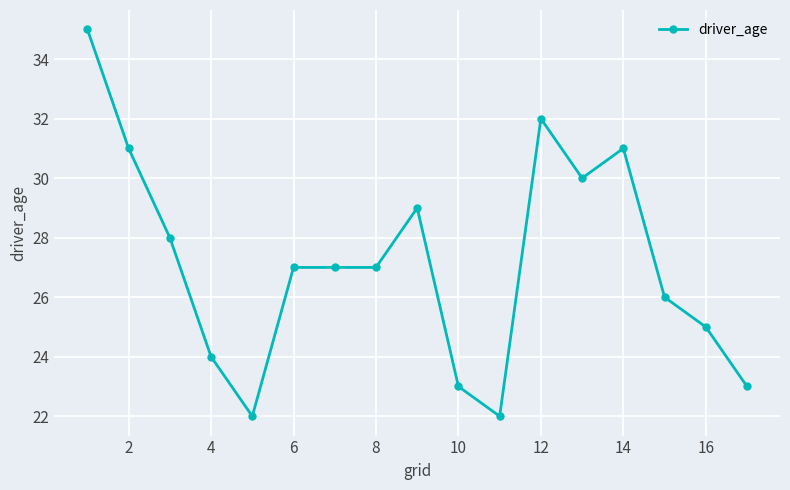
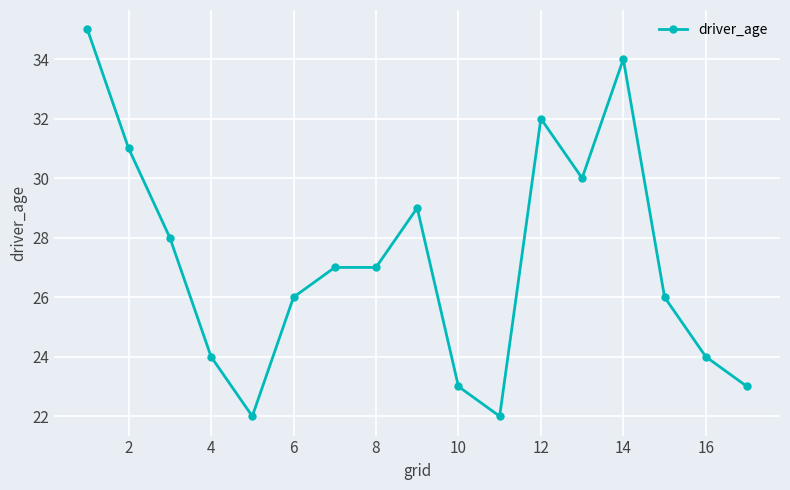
6: 27 -> 26
14: 31 -> 34
16: 25 -> 24
